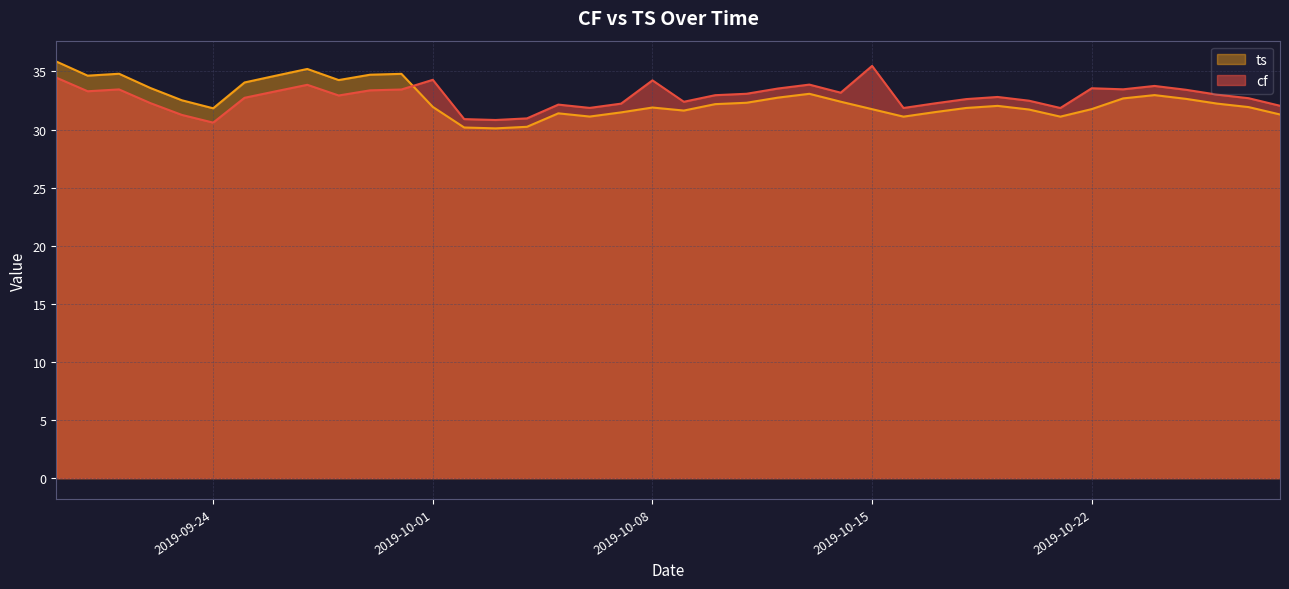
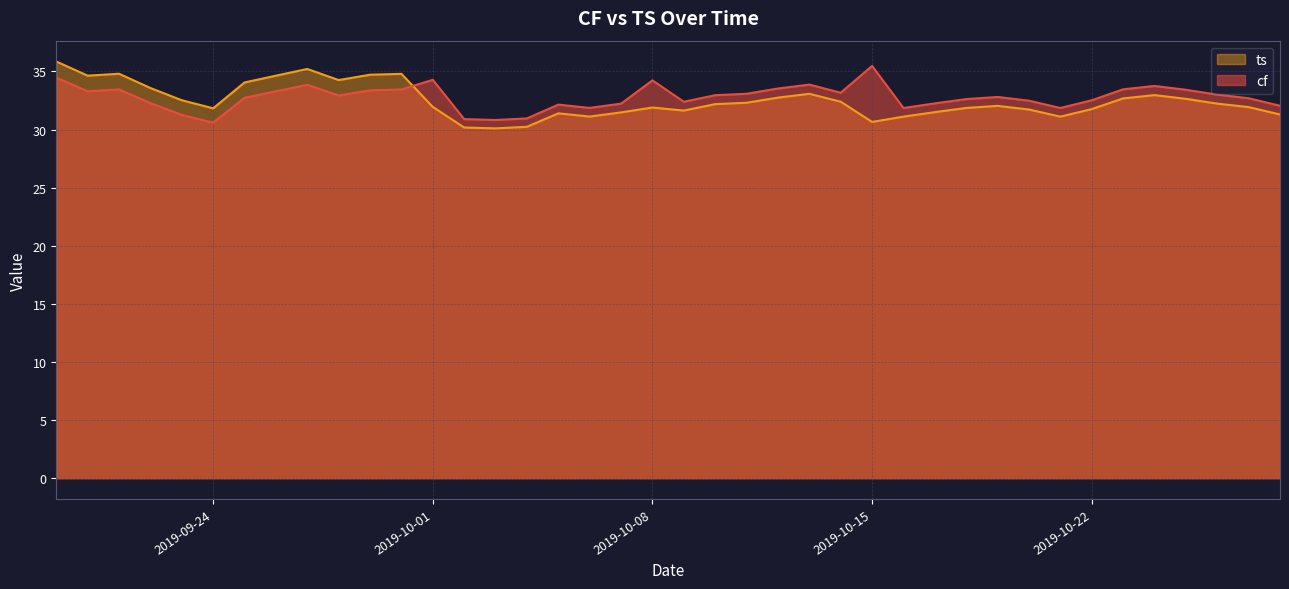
ts, 2019-10-15: 31.8 -> 30.7
cf, 2019-10-22: 33.6 -> 32.5
